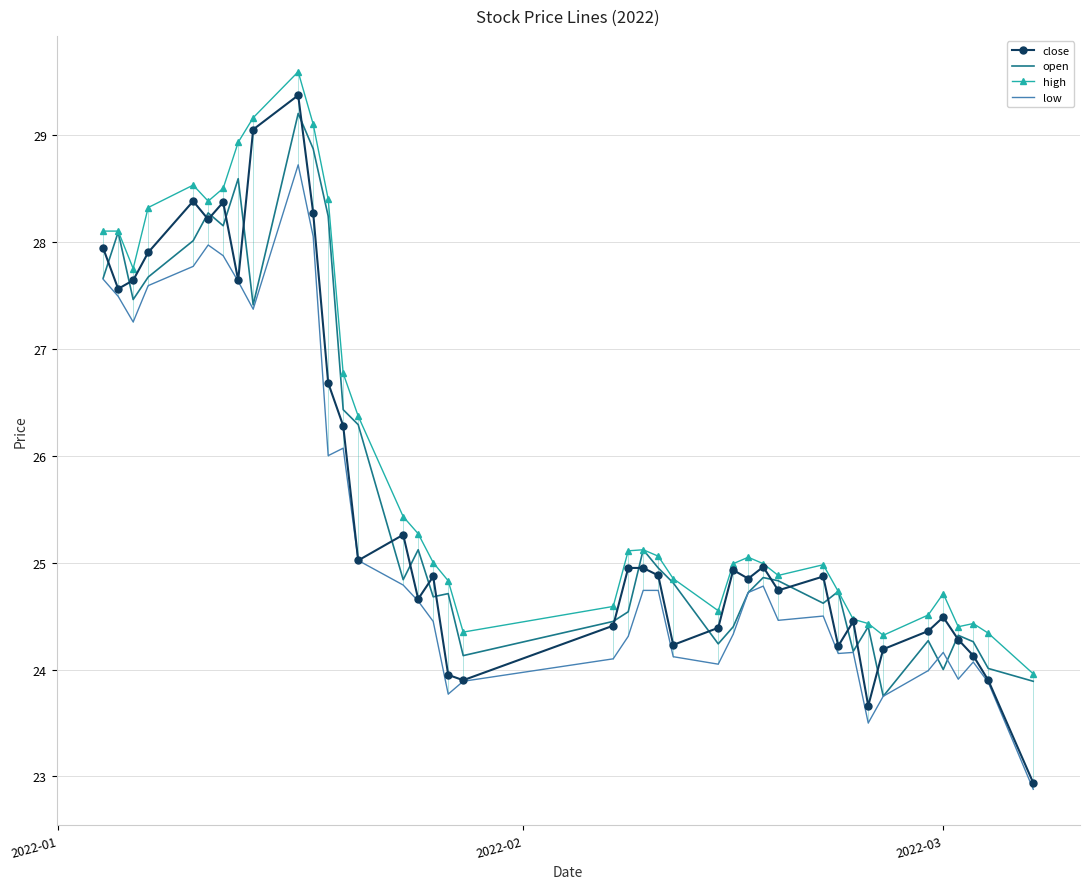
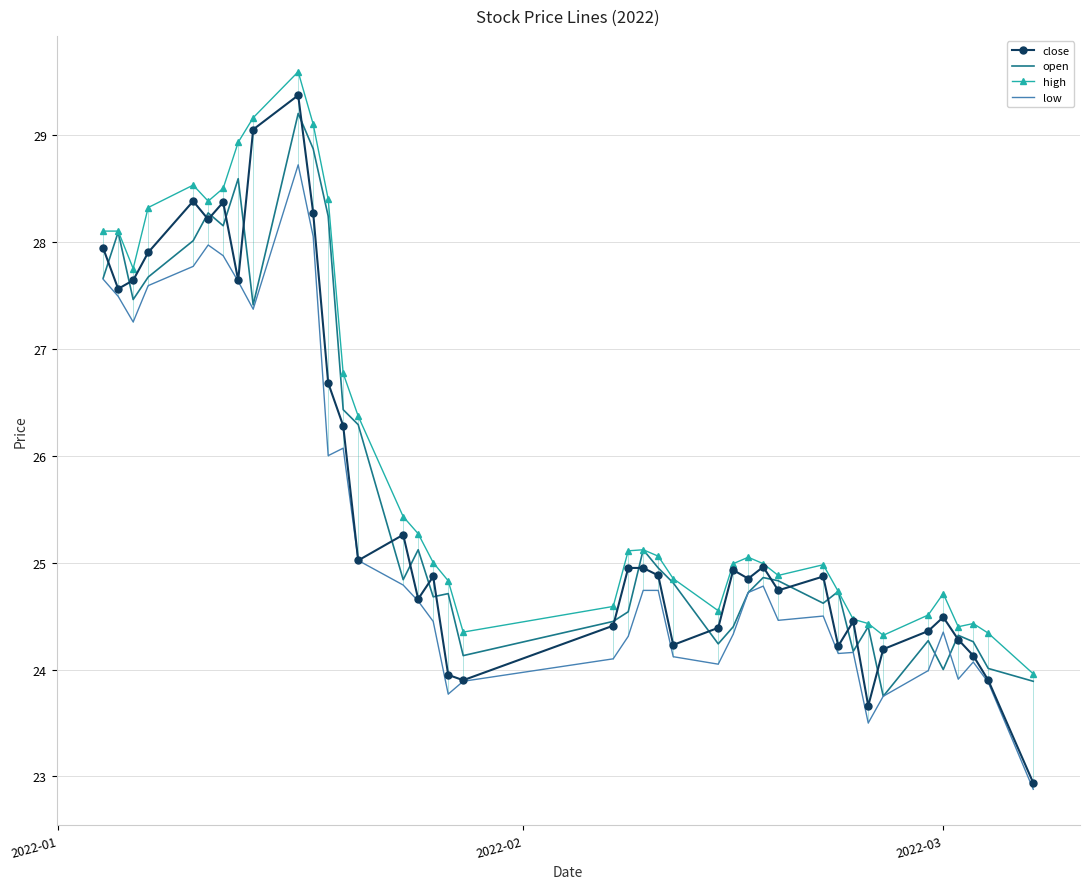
low, 2022-03: 24.16 -> 24.35
